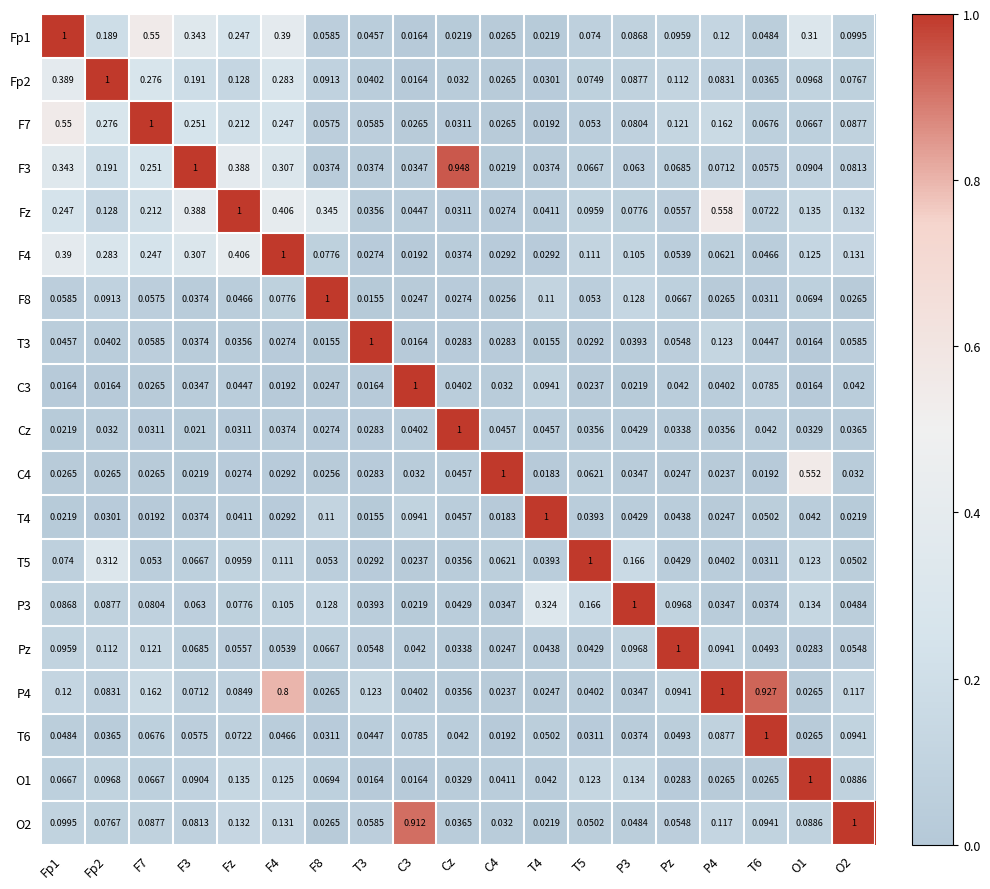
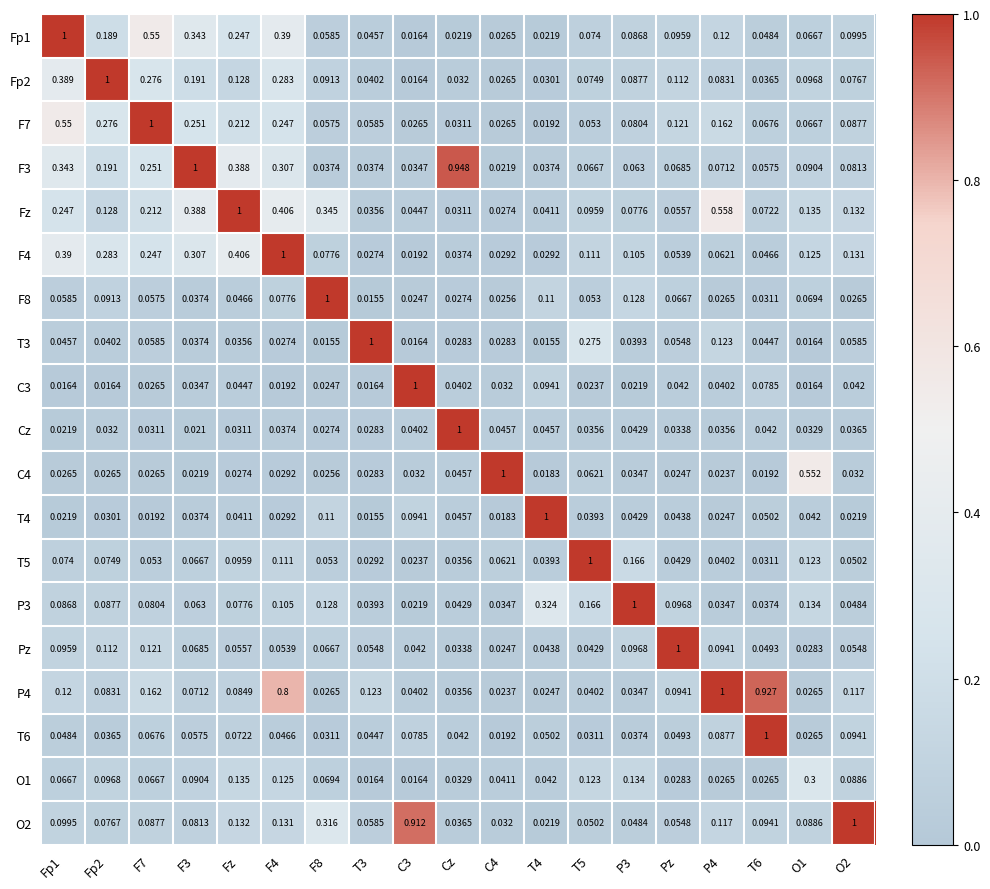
Fp1, O1: 0.31 -> 0.0667
T3, T5: 0.0292 -> 0.275
T5, Fp2: 0.312 -> 0.0749
O1, O1: 1 -> 0.3
O2, F8: 0.0265 -> 0.316
